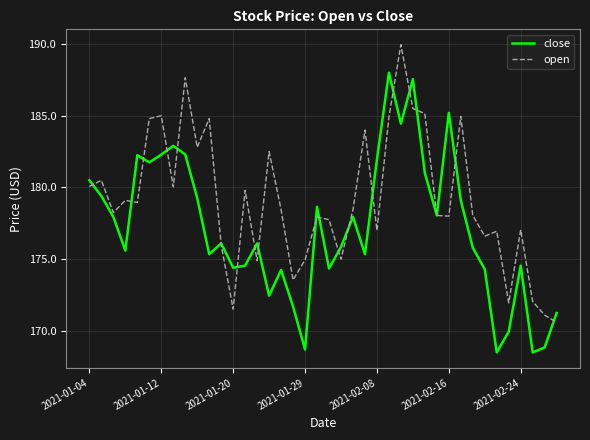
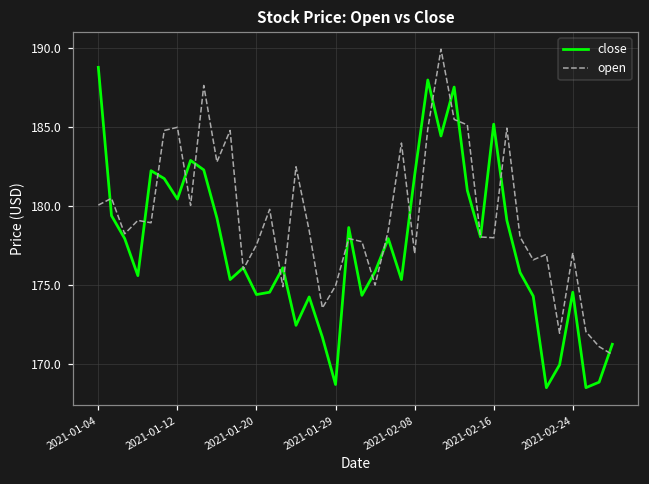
close, 2021-01-04: 180.5 -> 188.8
close, 2021-01-12: 182.3 -> 180.5
open, 2021-01-20: 171.5 -> 177.6
